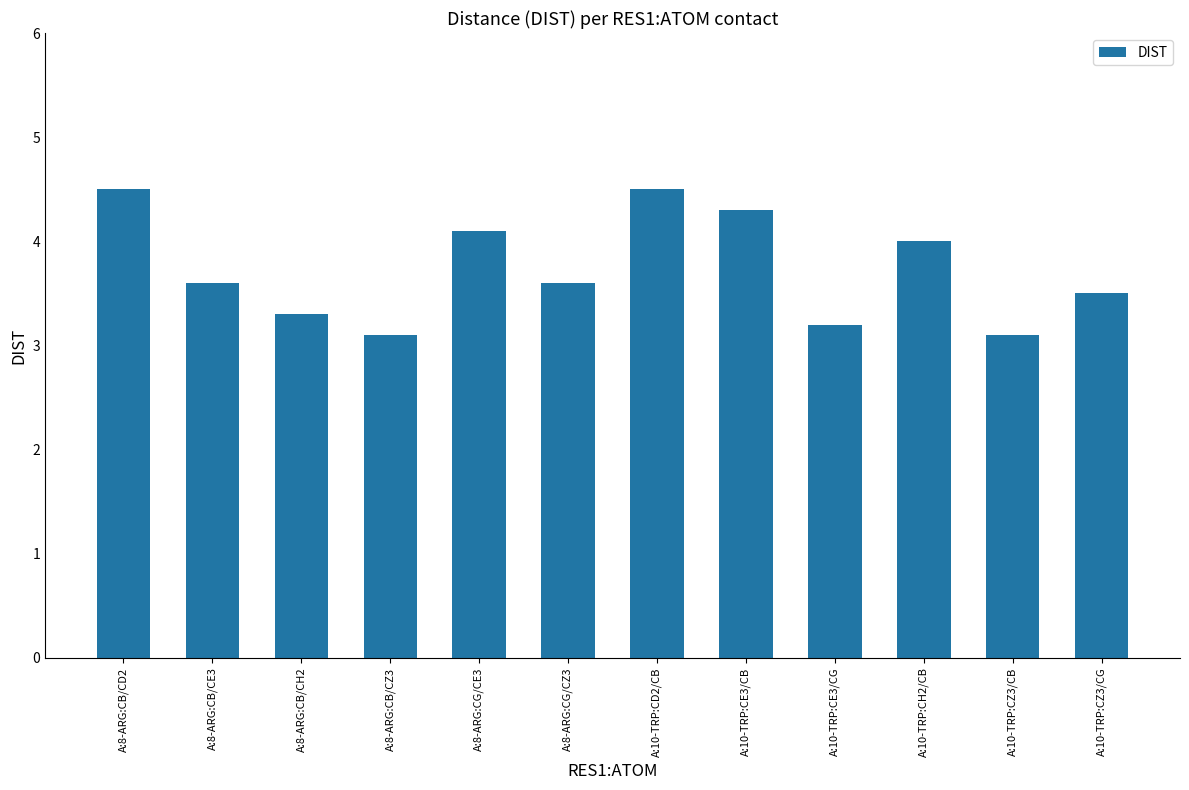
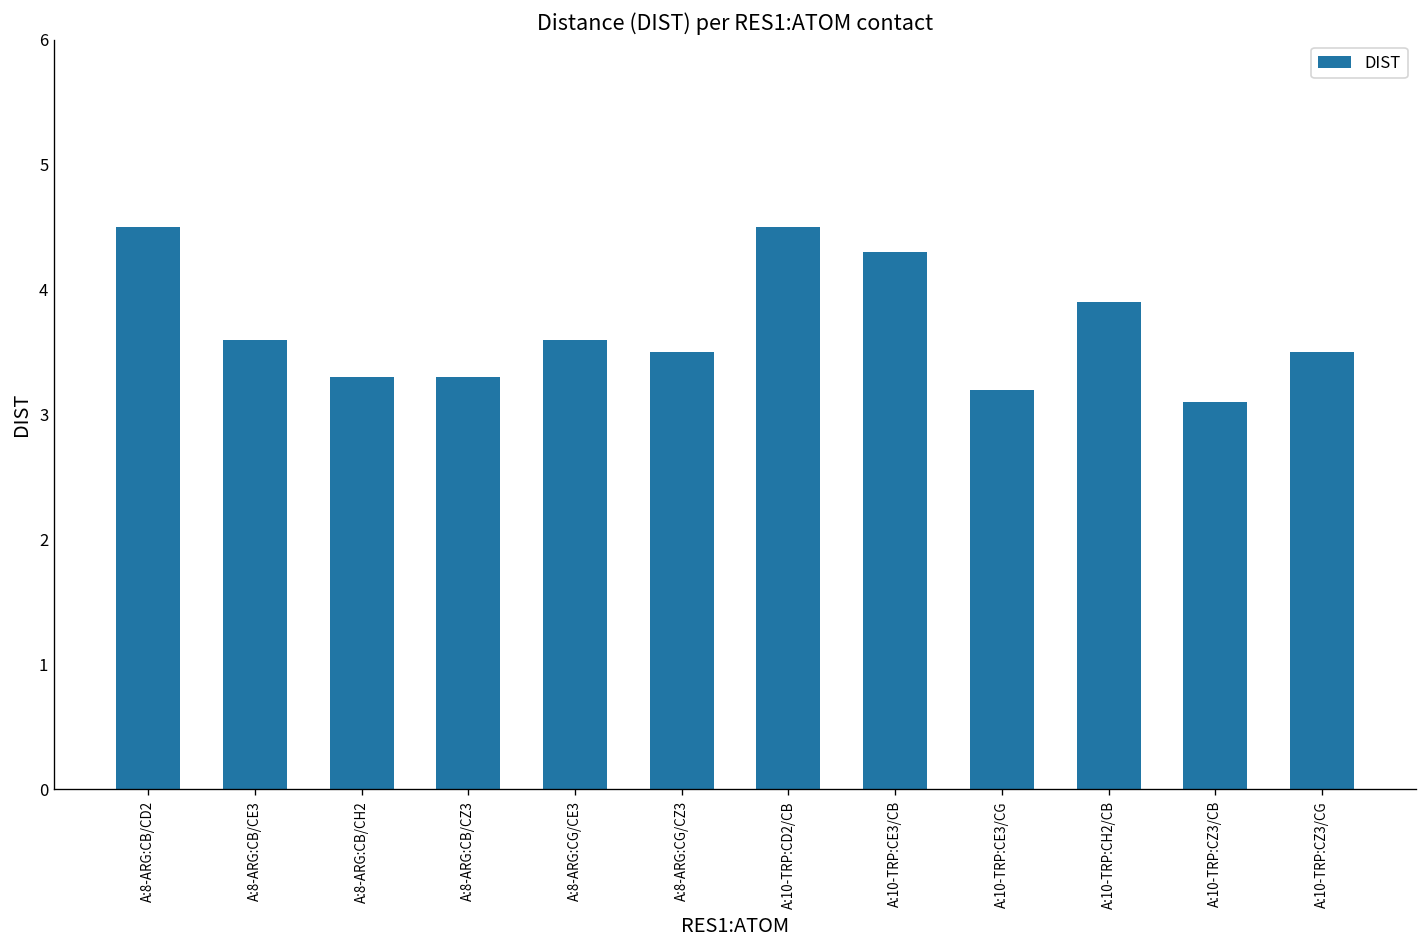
A:8-ARG:CB/CZ3: 3.1 -> 3.3
A:8-ARG:CG/CE3: 4.1 -> 3.6
A:8-ARG:CG/CZ3: 3.6 -> 3.5
A:10-TRP:CH2/CB: 4.0 -> 3.9
